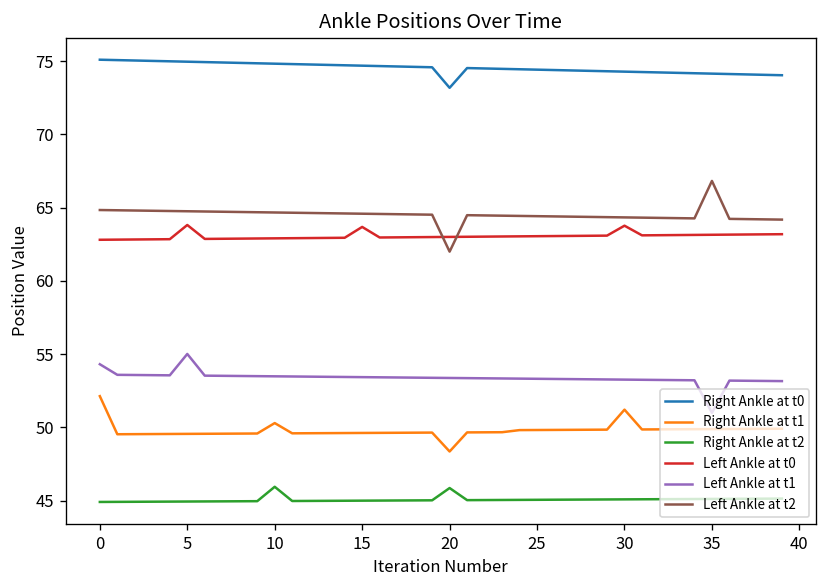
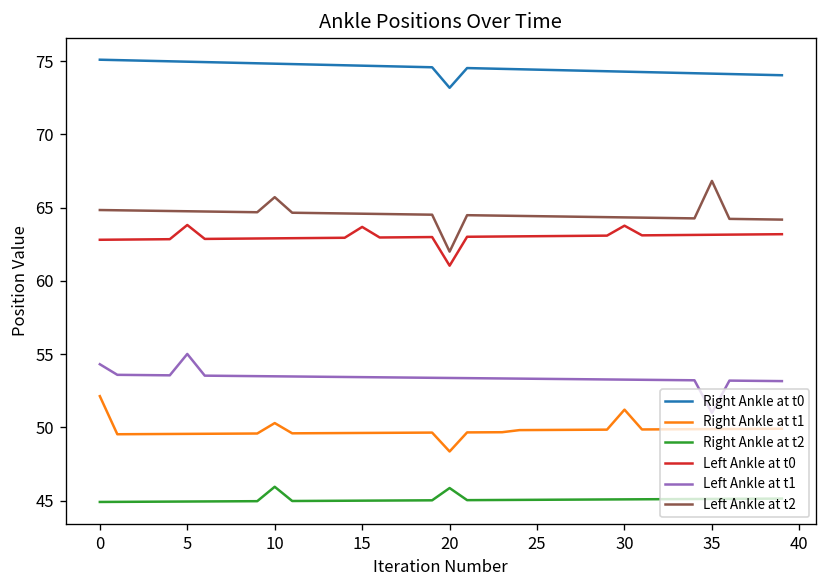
Left Ankle at t2, 10: 64.7 -> 65.7
Left Ankle at t0, 20: 63.0 -> 61.0
